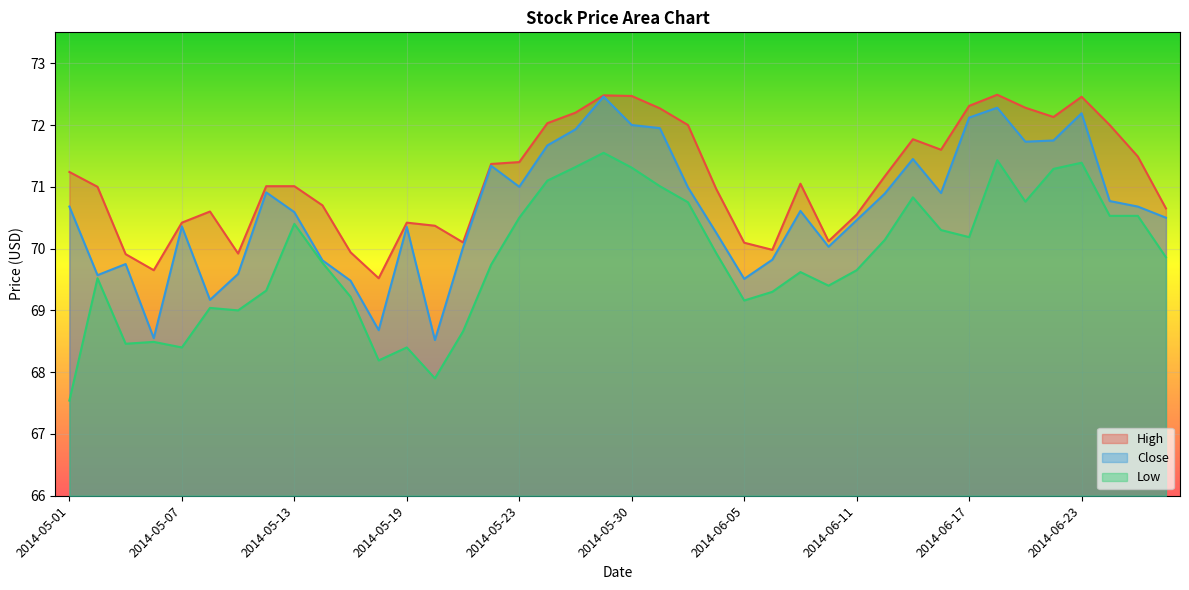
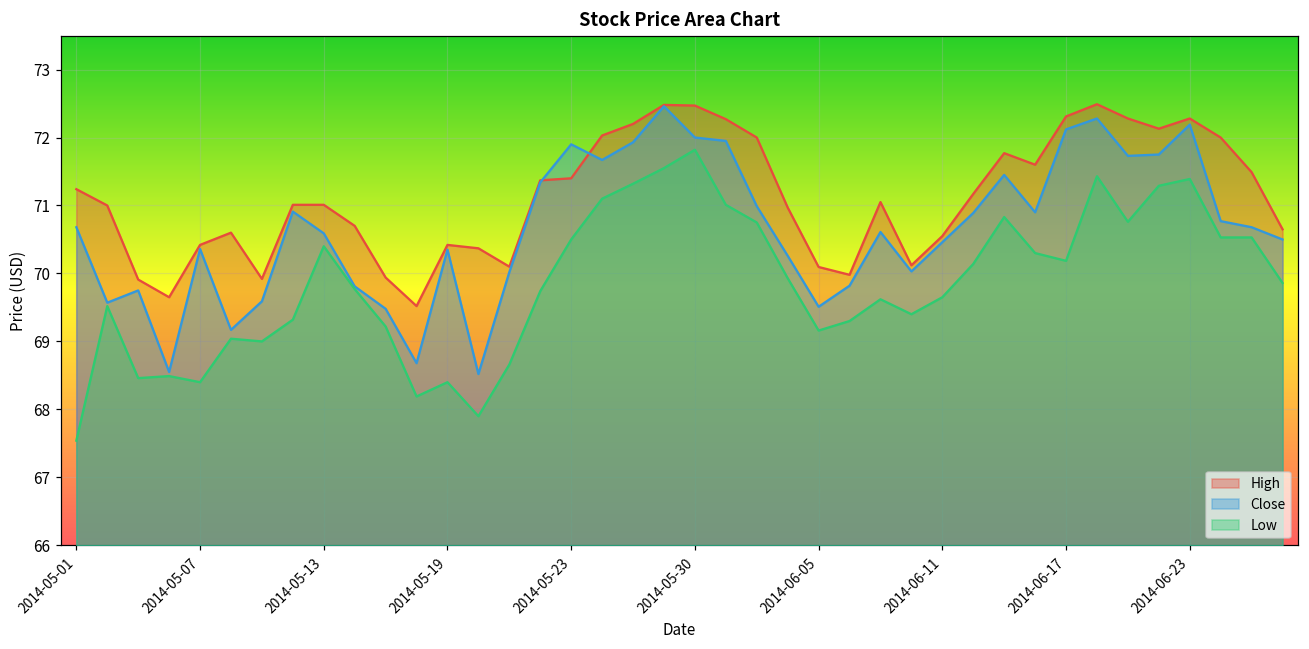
Close, 2014-05-23: 71.0 -> 71.9
Low, 2014-05-30: 71.3 -> 71.8
High, 2014-06-23: 72.5 -> 72.3
